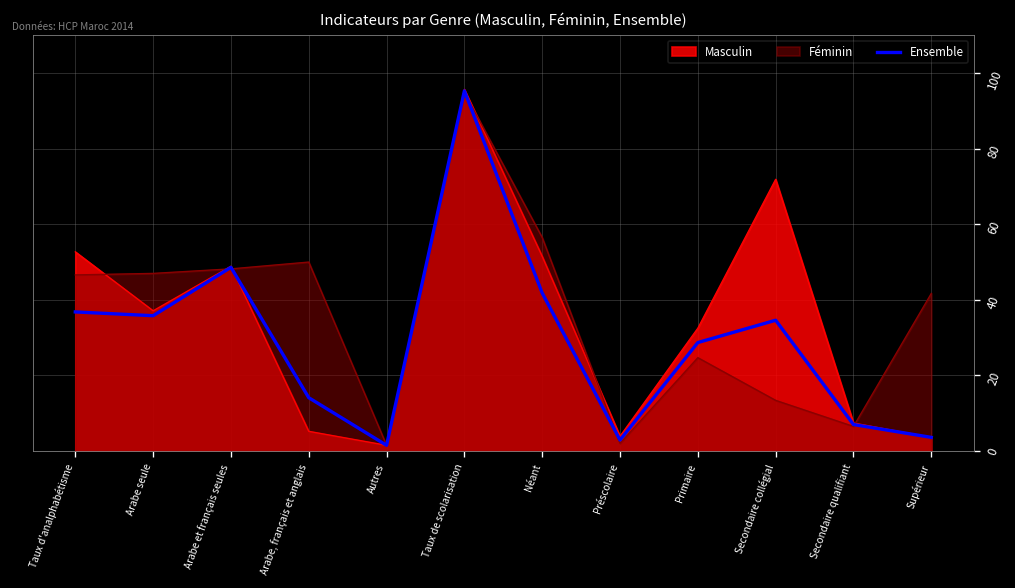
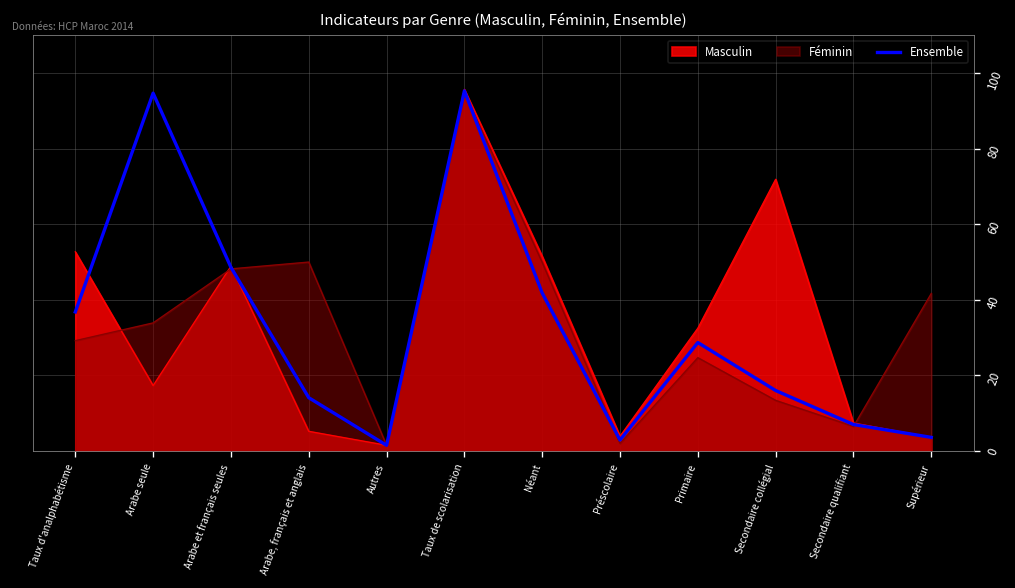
Féminin, Taux d'analphabétisme: 47 -> 29
Masculin, Arabe seule: 37 -> 17
Féminin, Arabe seule: 47 -> 34
Ensemble, Arabe seule: 36 -> 95
Féminin, Néant: 57 -> 50
Ensemble, Secondaire collégial: 35 -> 16
